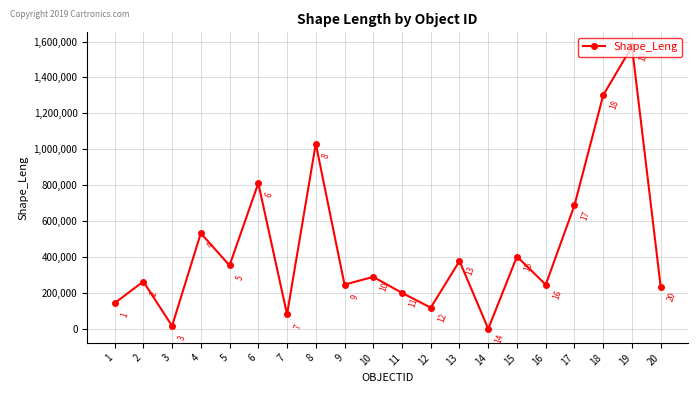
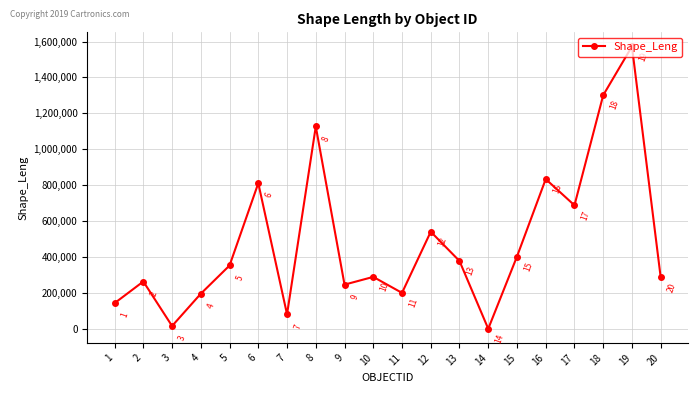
4: 530,000 -> 200,000
8: 1,030,000 -> 1,130,000
12: 120,000 -> 540,000
16: 250,000 -> 830,000
20: 230,000 -> 290,000
